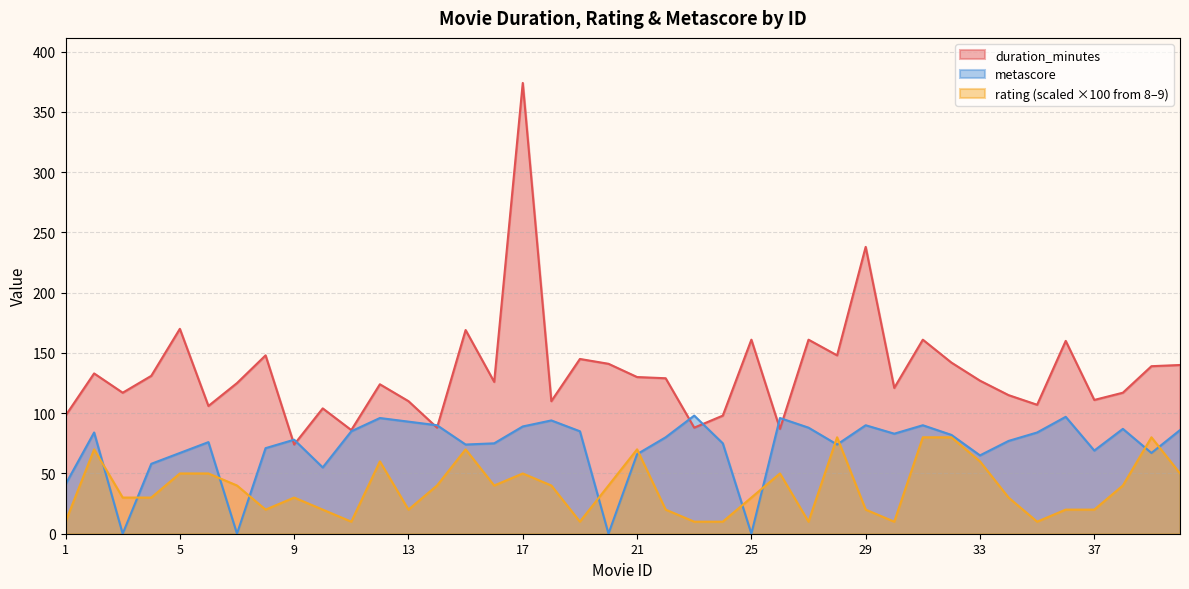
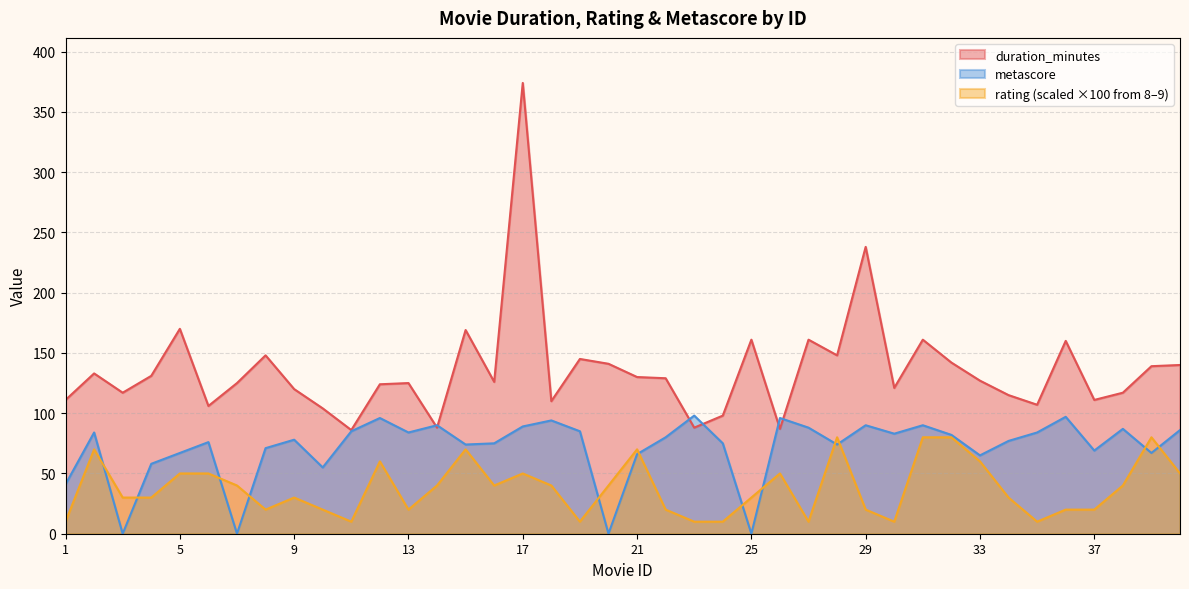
duration_minutes, 1: 98 -> 111
duration_minutes, 9: 74 -> 120
duration_minutes, 13: 110 -> 125
metascore, 13: 93 -> 84
